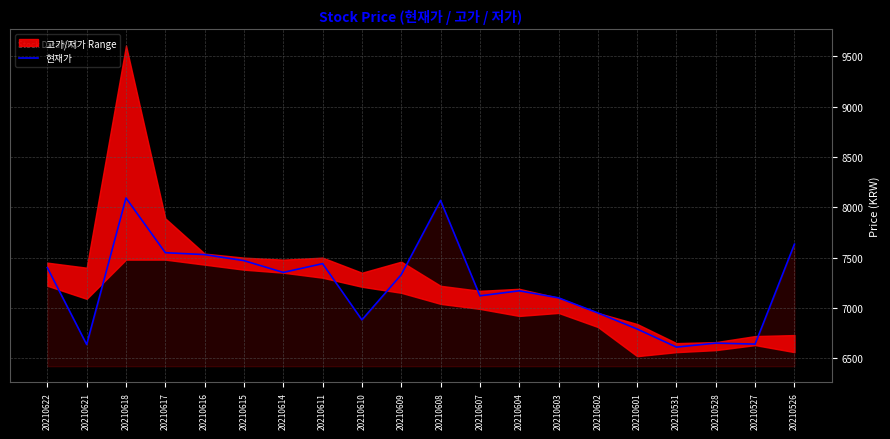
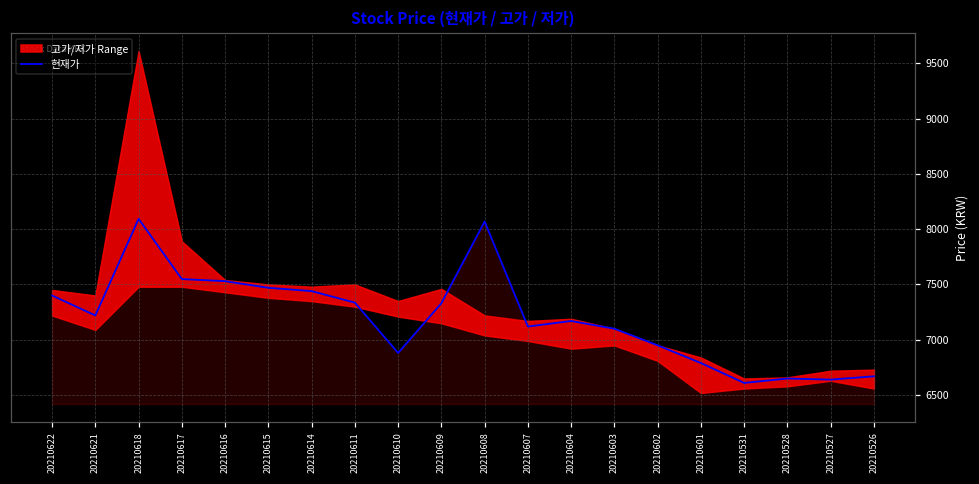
현재가, 20210621: 6640 -> 7220
현재가, 20210614: 7350 -> 7440
현재가, 20210611: 7440 -> 7340
현재가, 20210526: 7630 -> 6670
